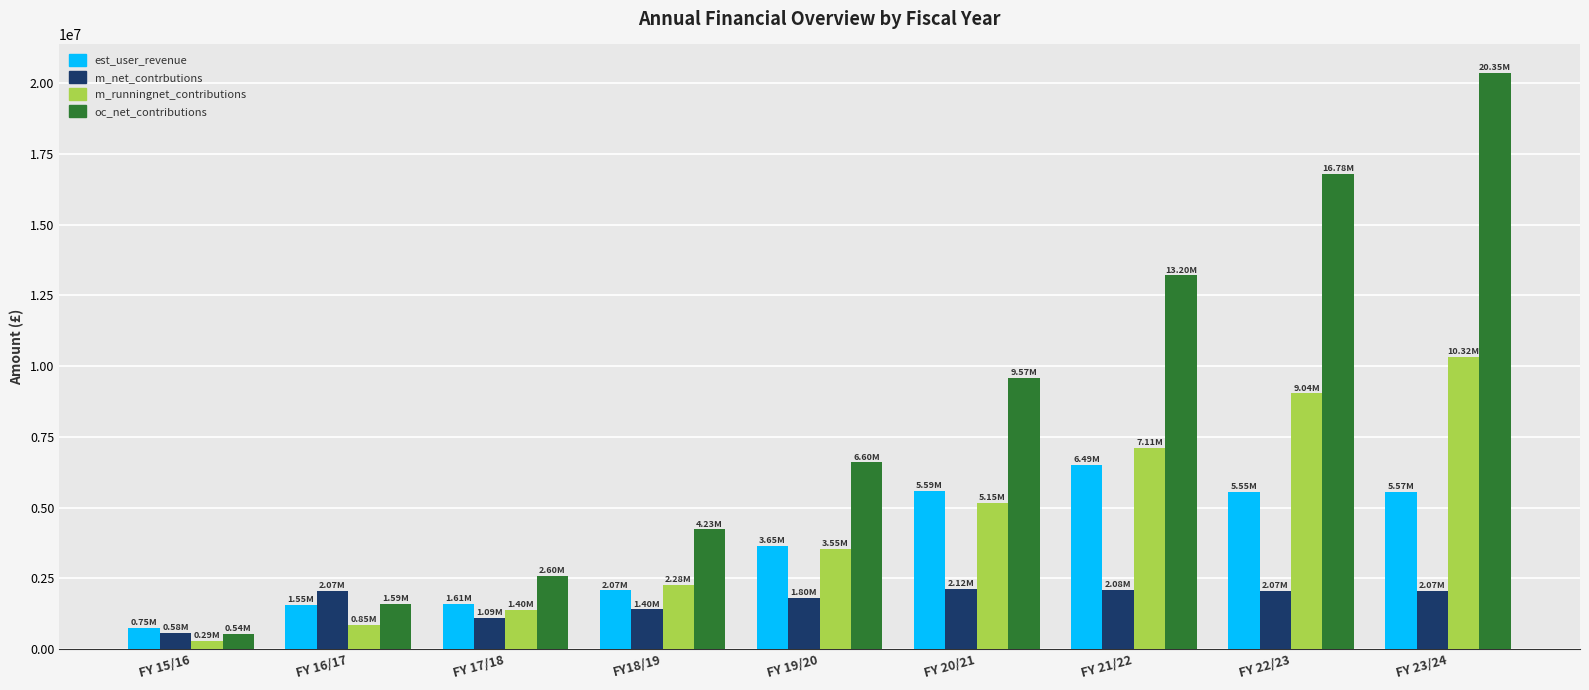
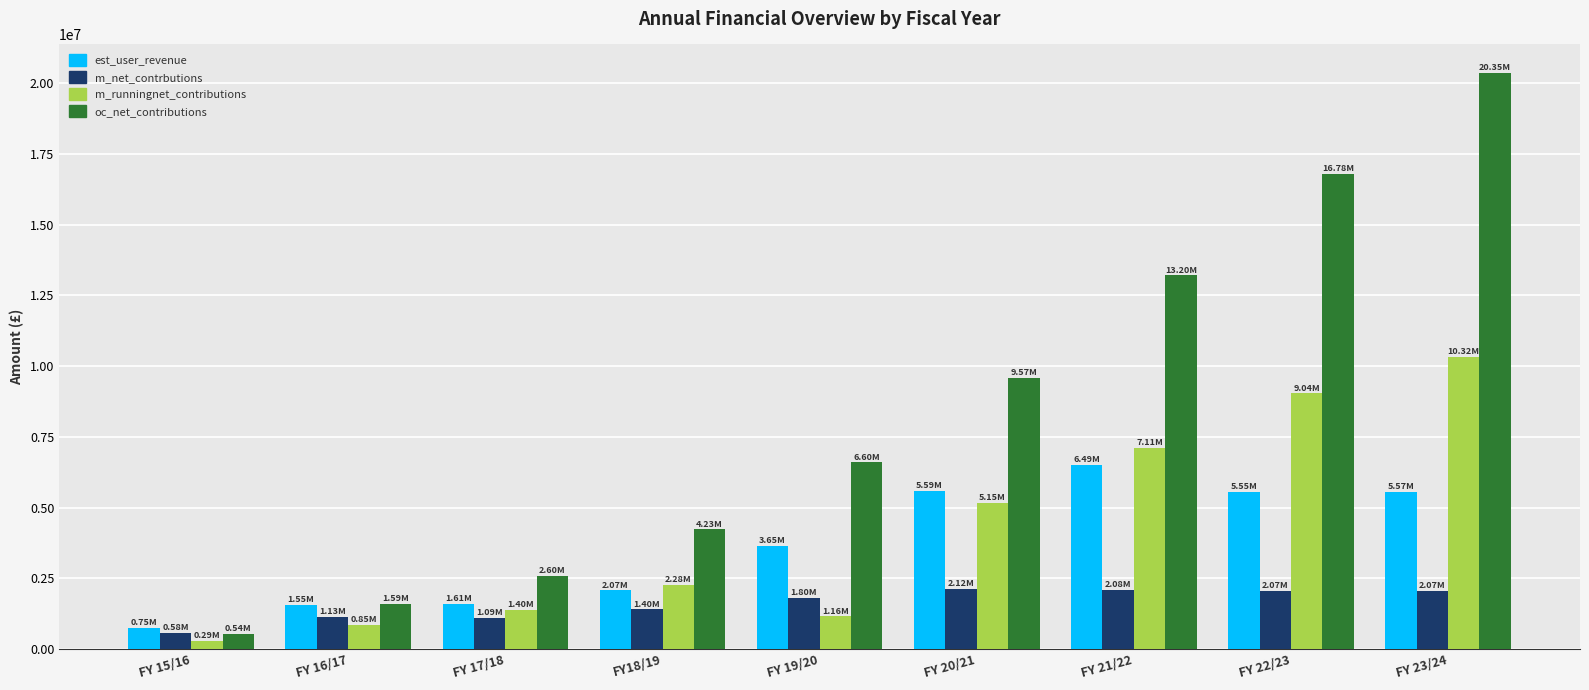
m_net_contrbutions, FY 16/17: 2.07M -> 1.13M
m_runningnet_contributions, FY 19/20: 3.55M -> 1.16M
